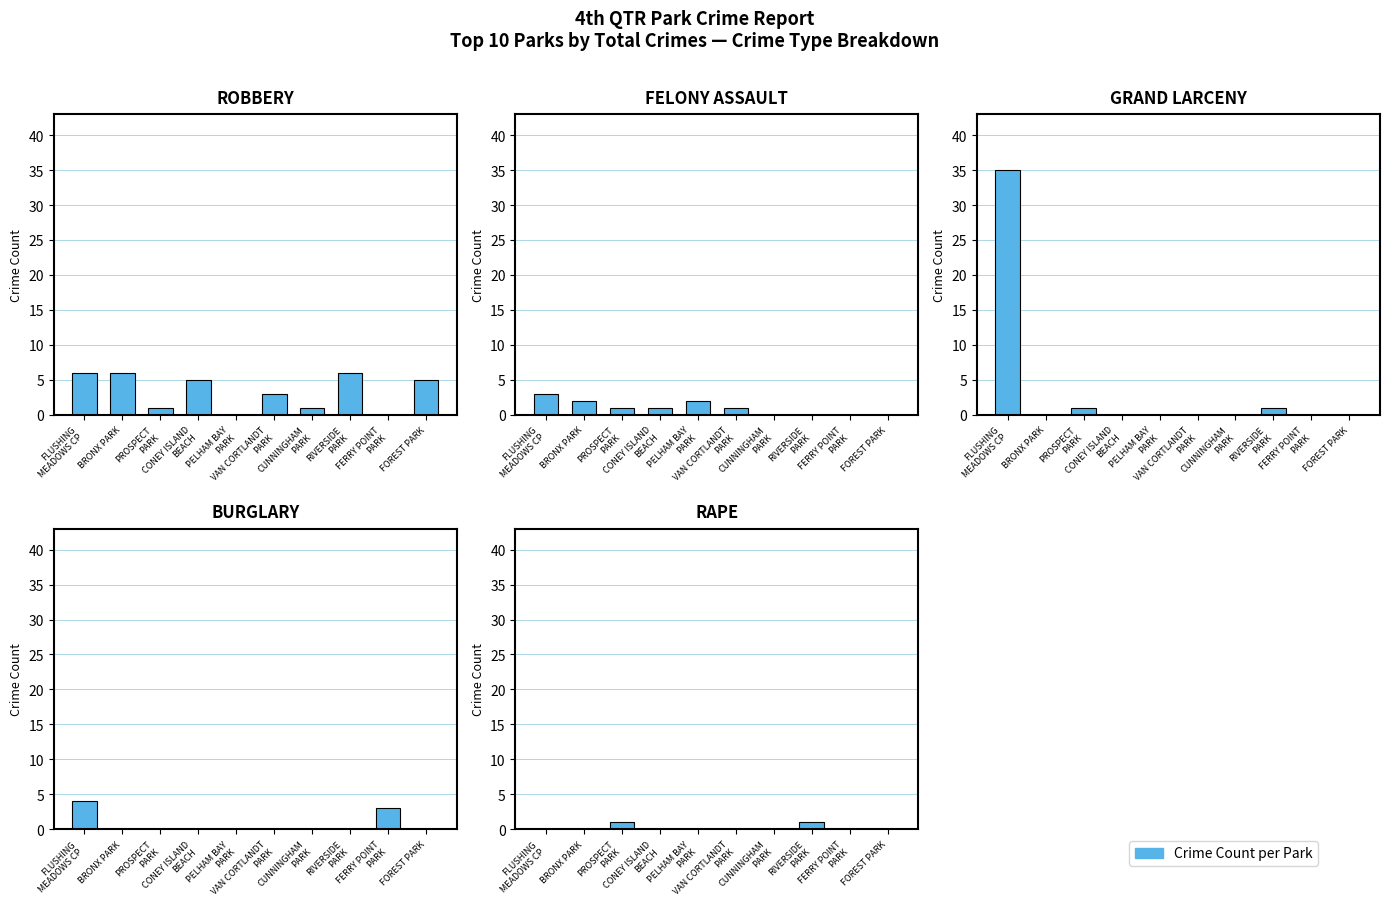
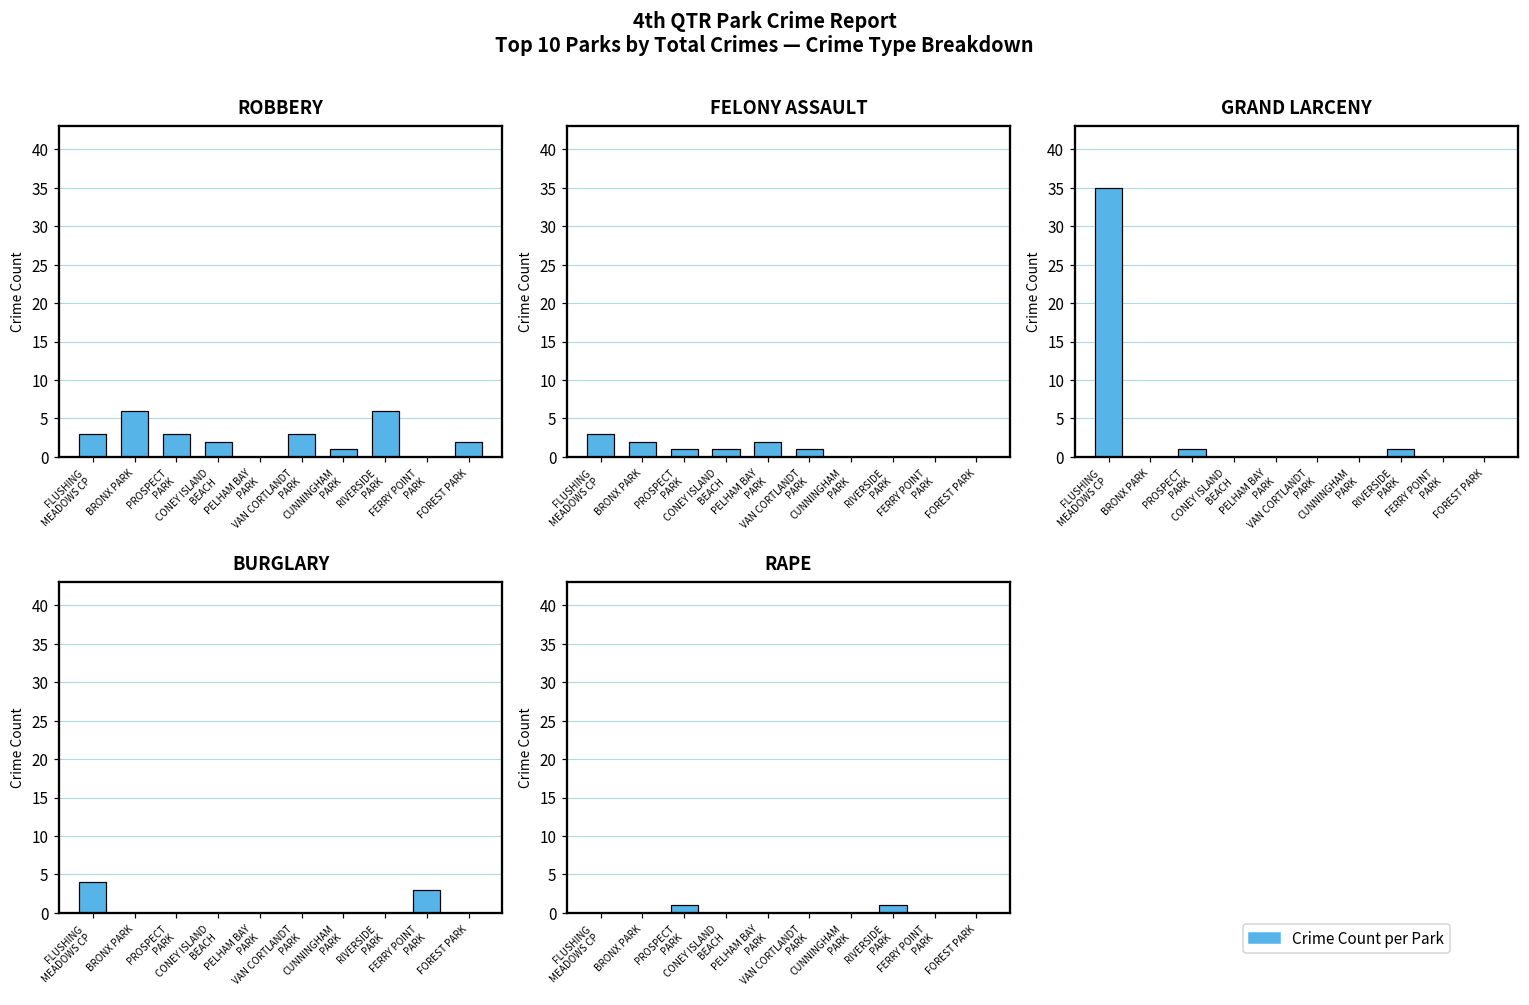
ROBBERY, FLUSHING MEADOWS CP: 6 -> 3
ROBBERY, PROSPECT PARK: 1 -> 3
ROBBERY, CONEY ISLAND BEACH: 5 -> 2
ROBBERY, FOREST PARK: 5 -> 2
